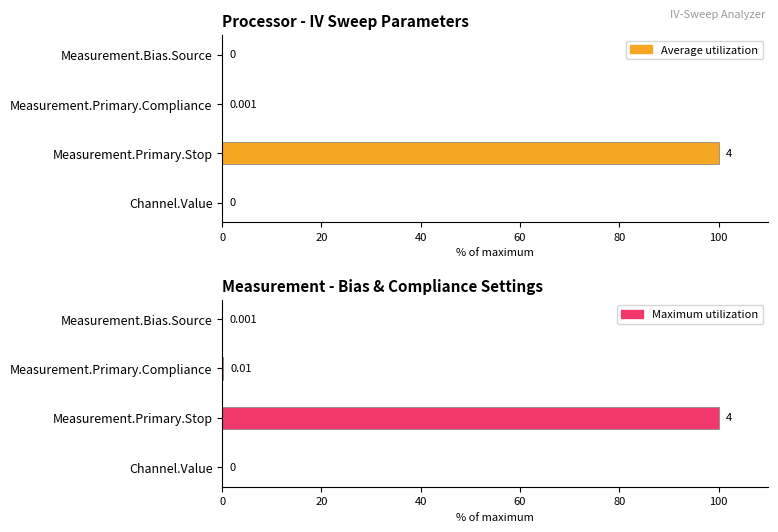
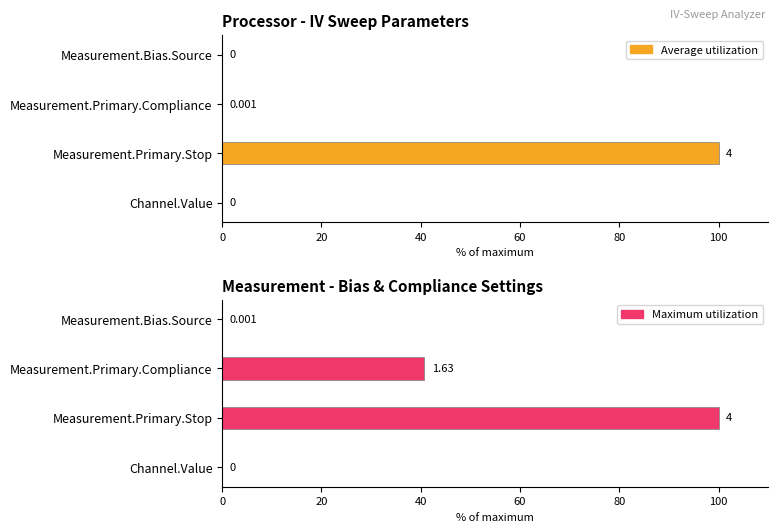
Measurement - Bias & Compliance Settings, Measurement.Primary.Compliance: 0.01 -> 1.63
